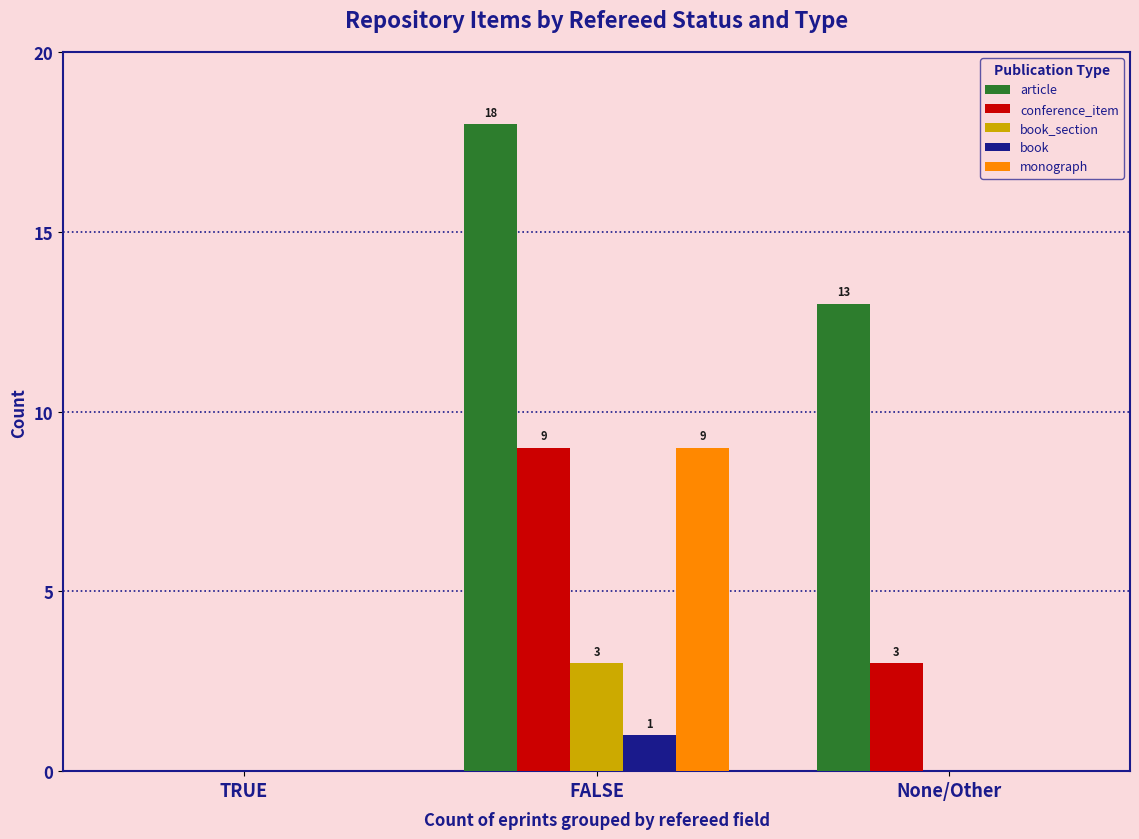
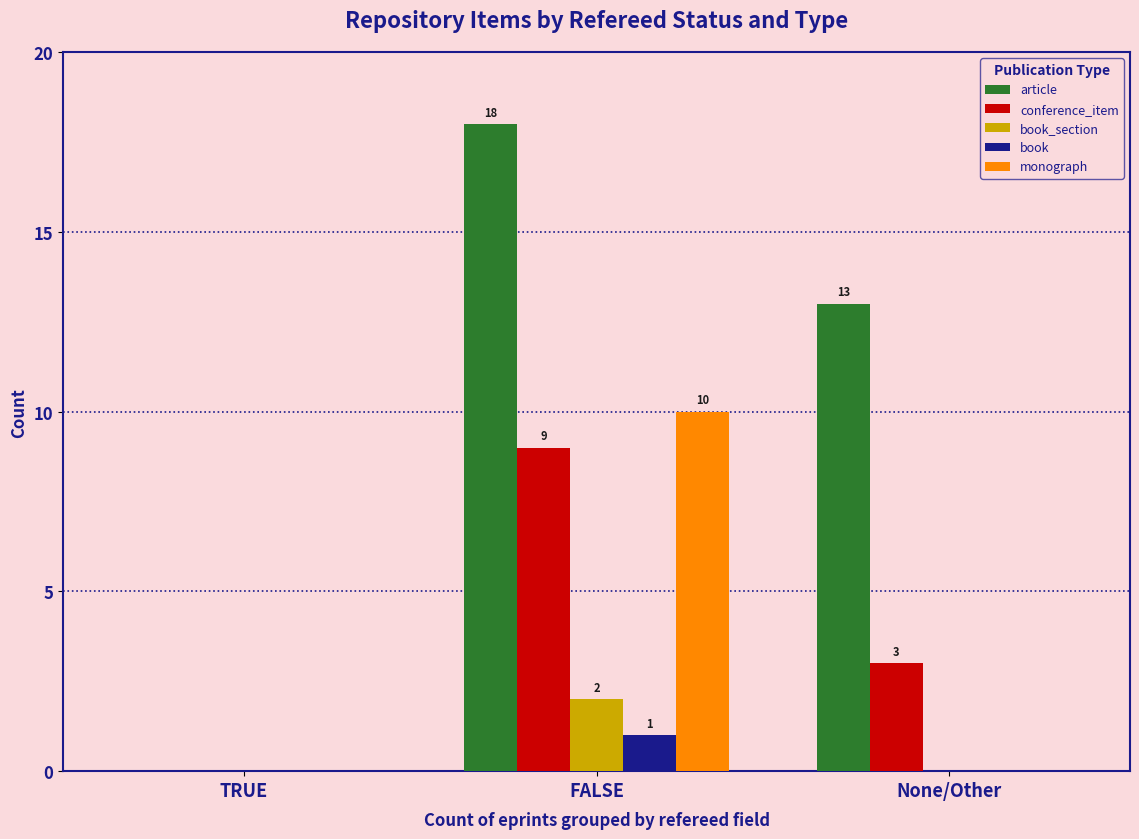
book_section, FALSE: 3 -> 2
monograph, FALSE: 9 -> 10
